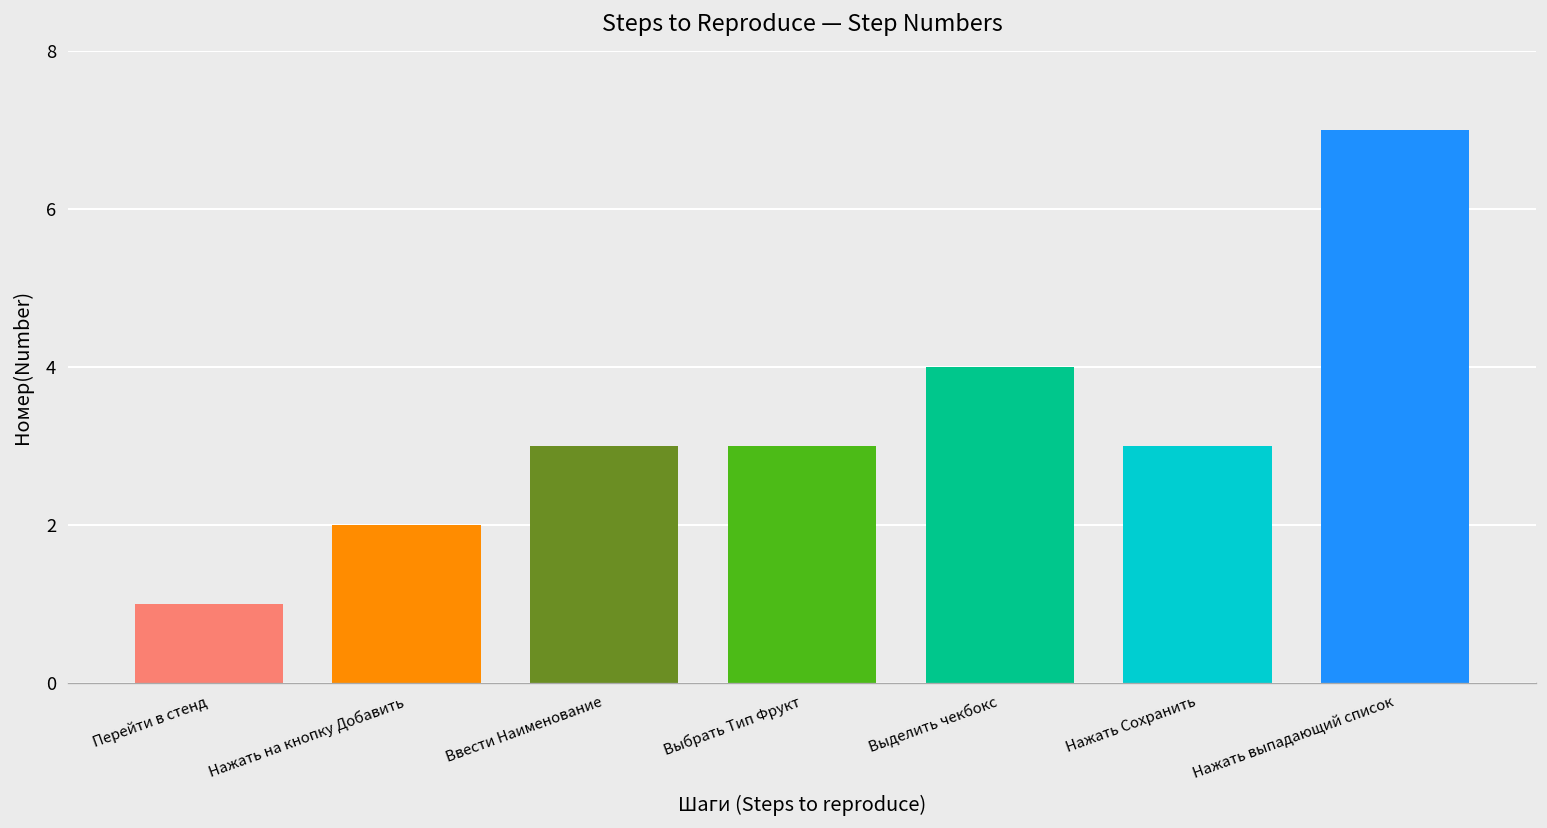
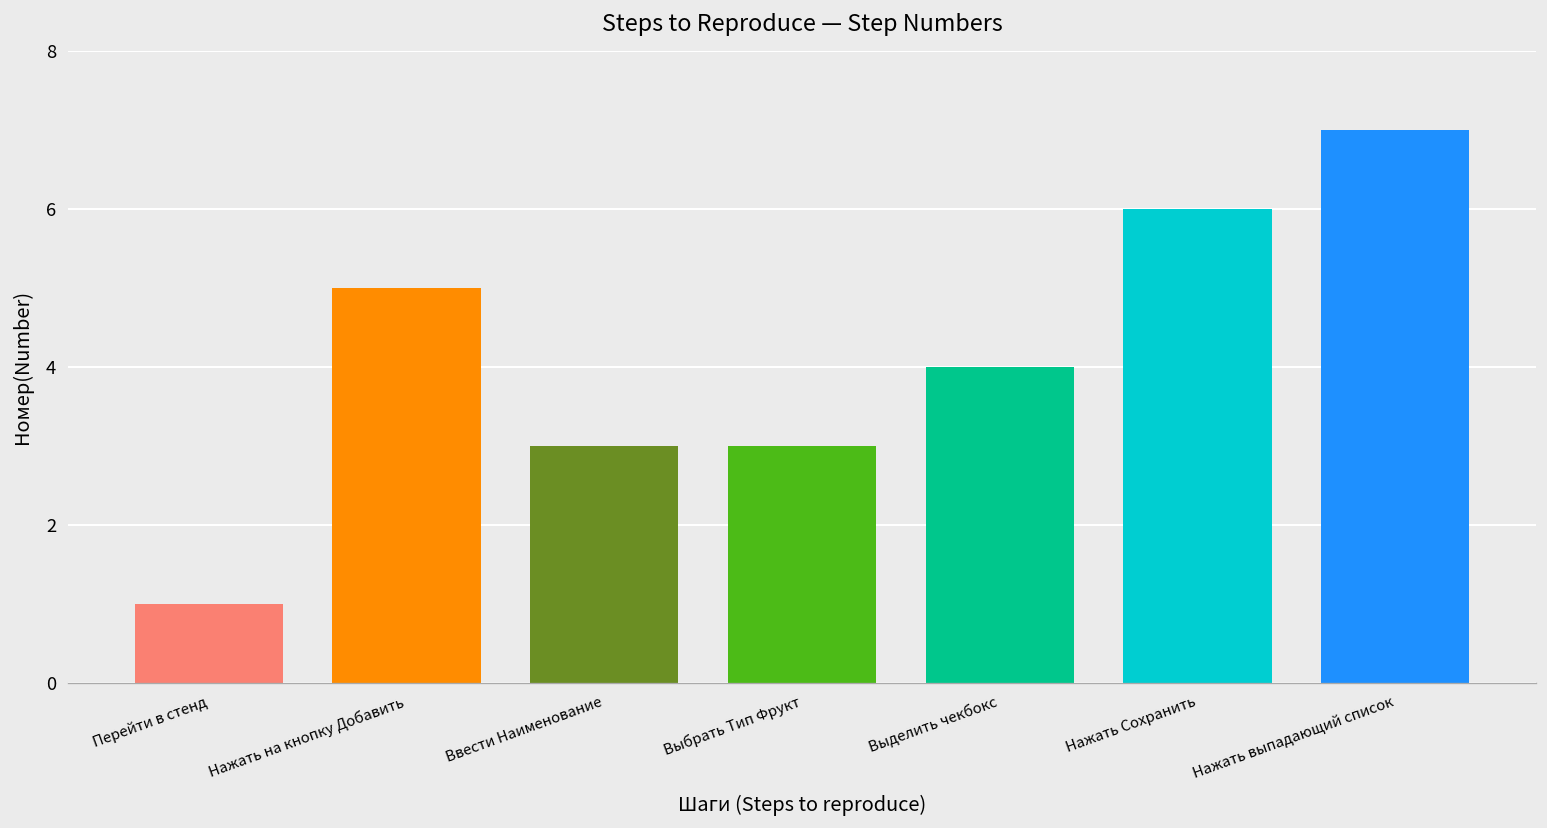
Нажать на кнопку Добавить: 2 -> 5
Нажать Сохранить: 3 -> 6
